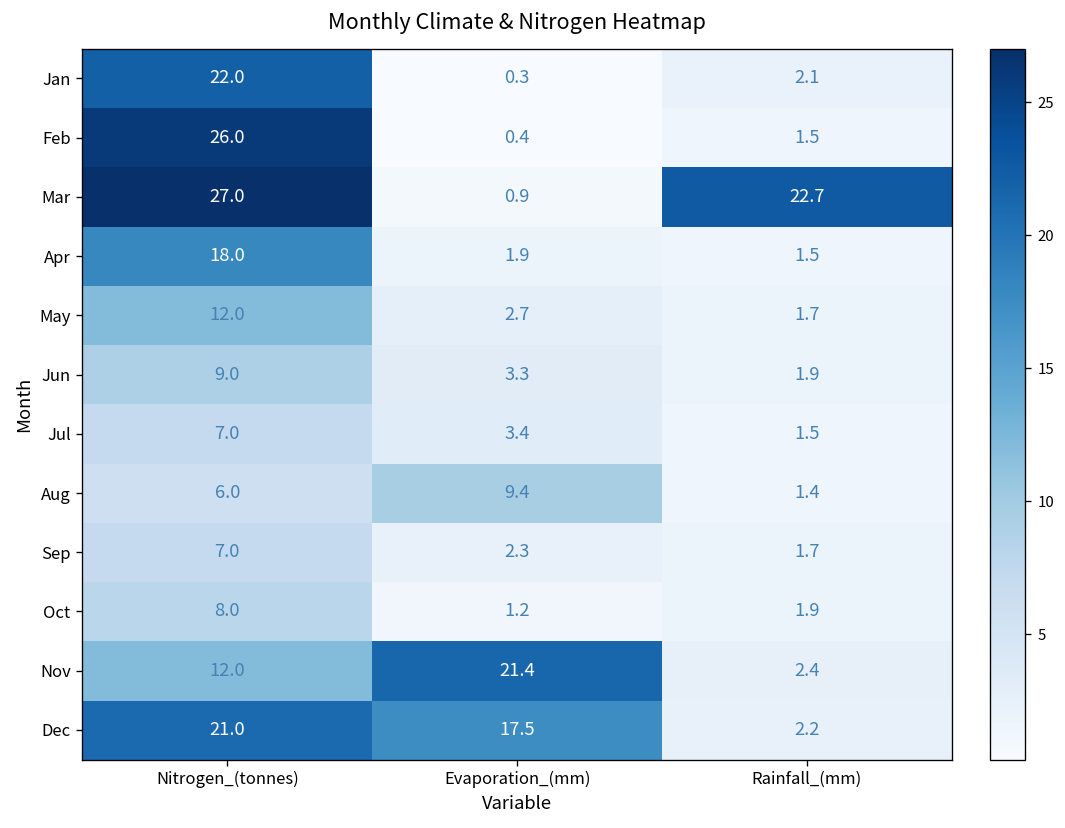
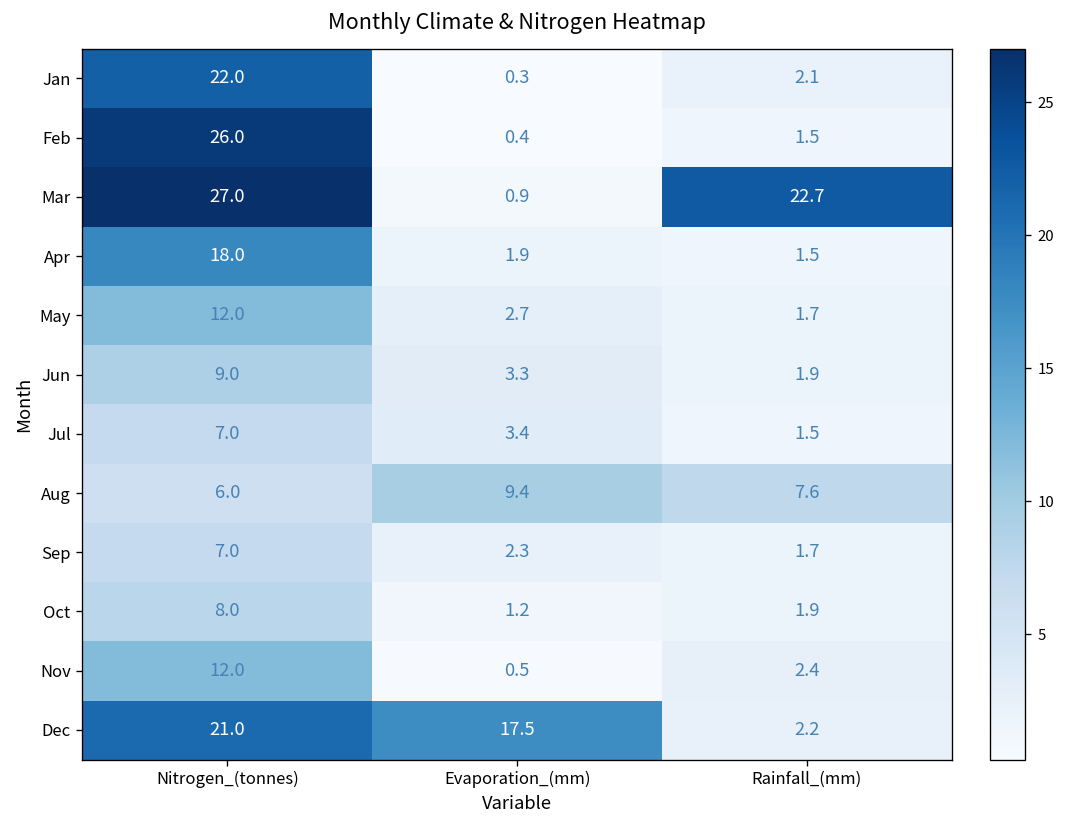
Aug, Rainfall_(mm): 1.4 -> 7.6
Nov, Evaporation_(mm): 21.4 -> 0.5
